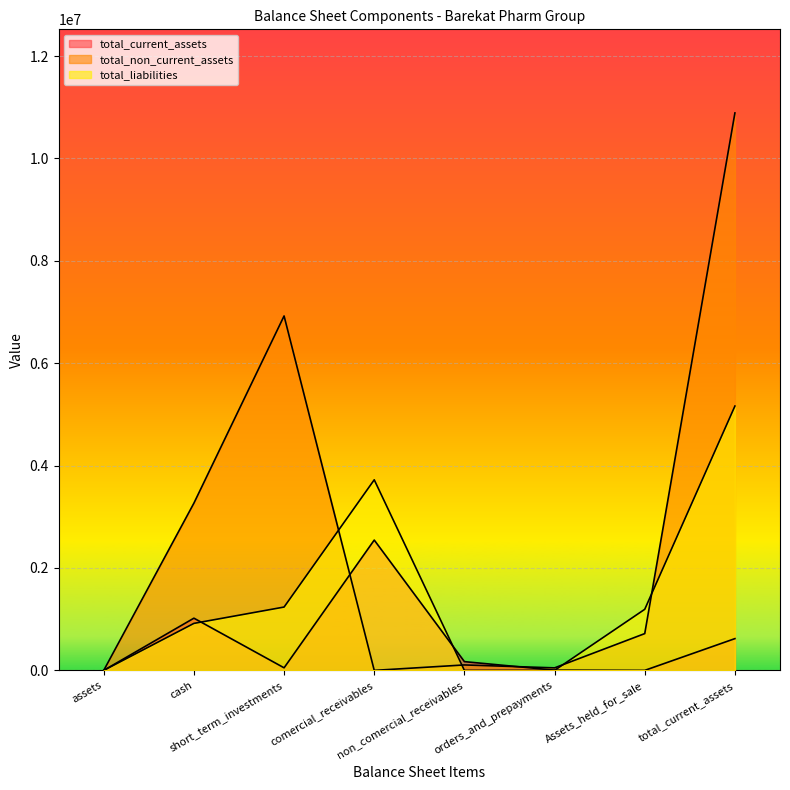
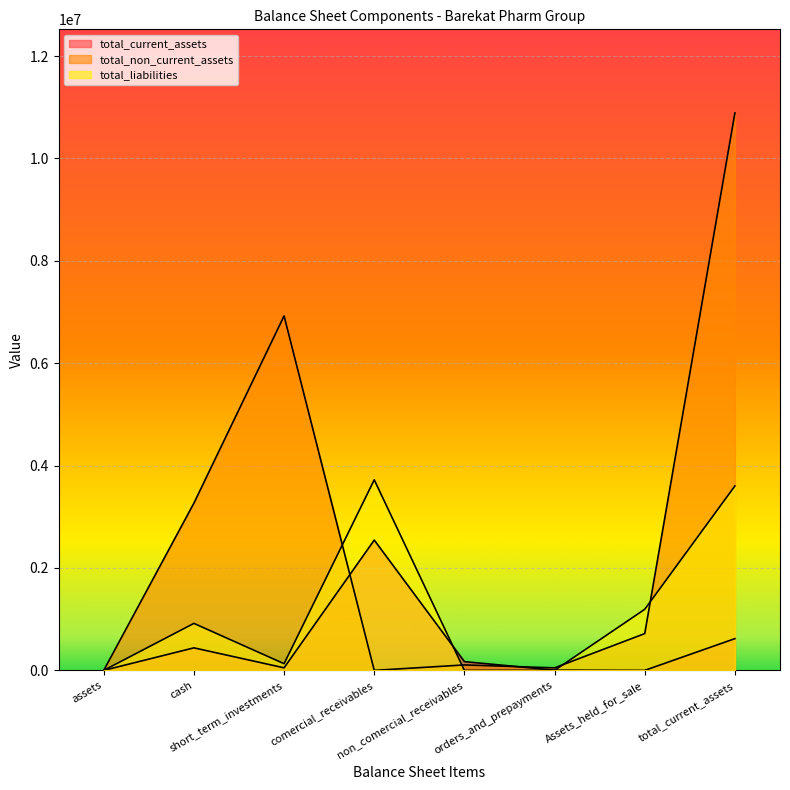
total_current_assets, cash: 1000000 -> 400000
total_liabilities, short_term_investments: 1200000 -> 100000
total_liabilities, total_current_assets: 5200000 -> 3600000
